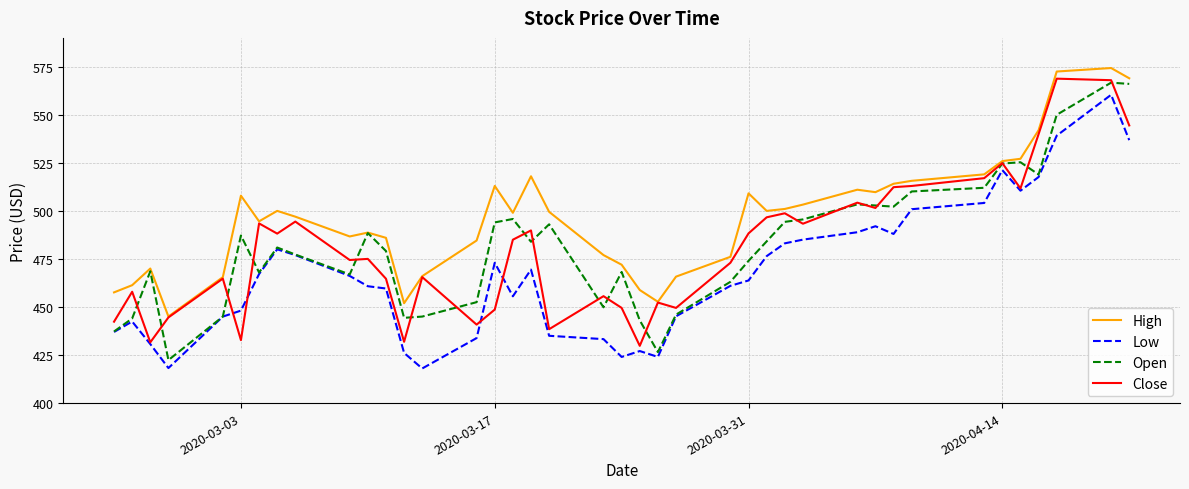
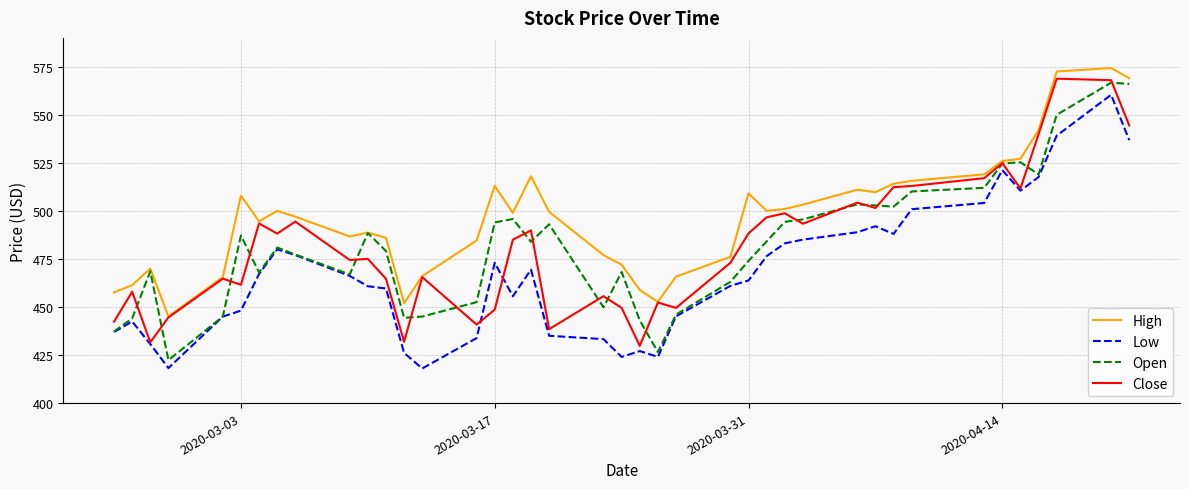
Close, 2020-03-03: 433 -> 462
